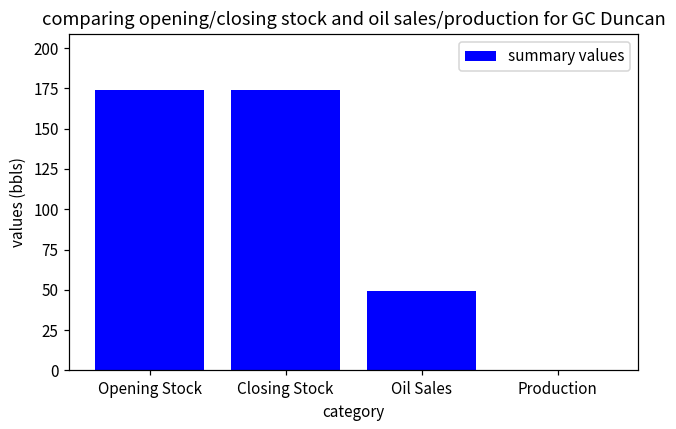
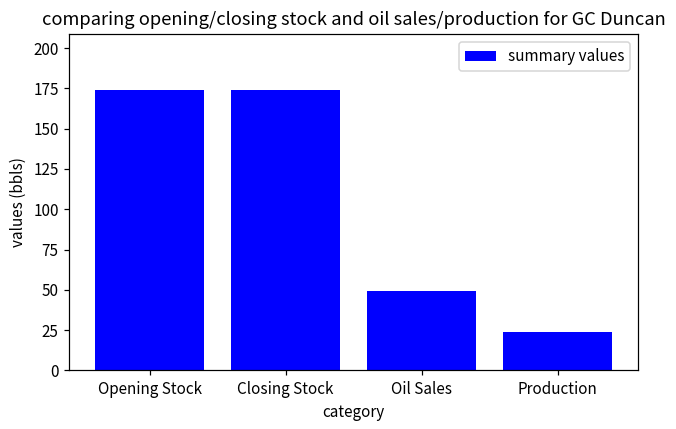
Production: 0 -> 24
